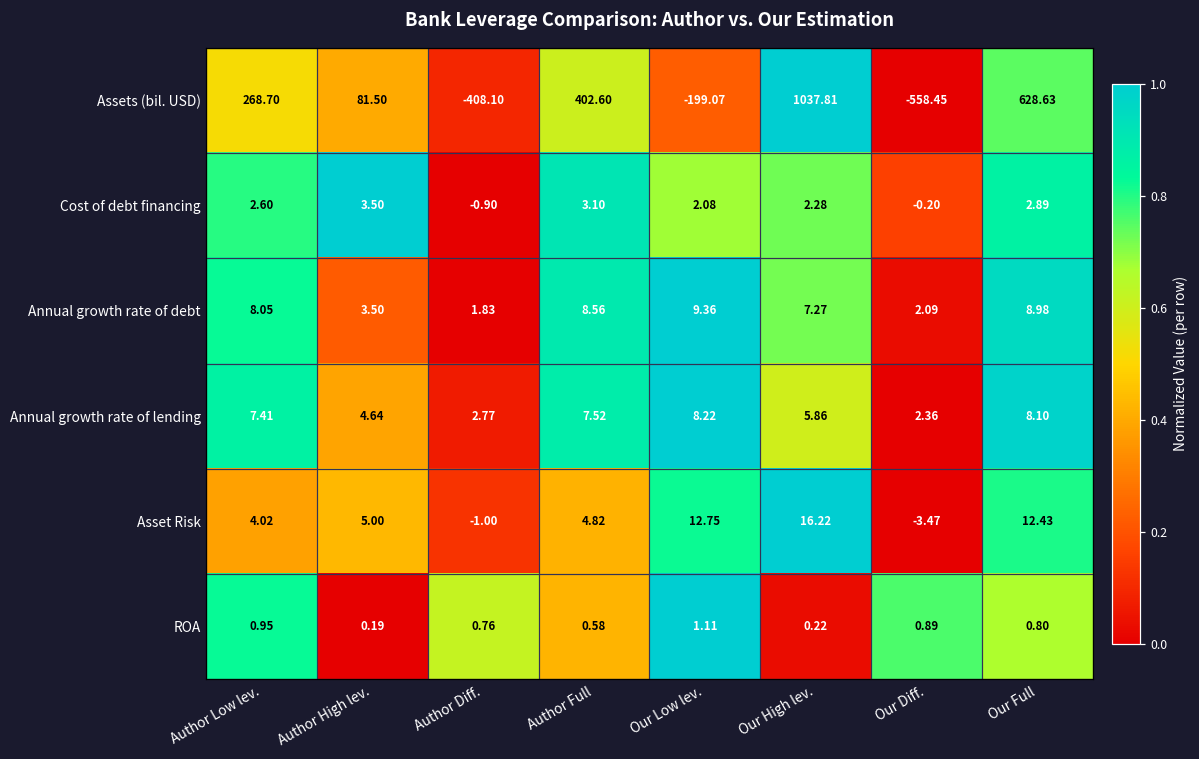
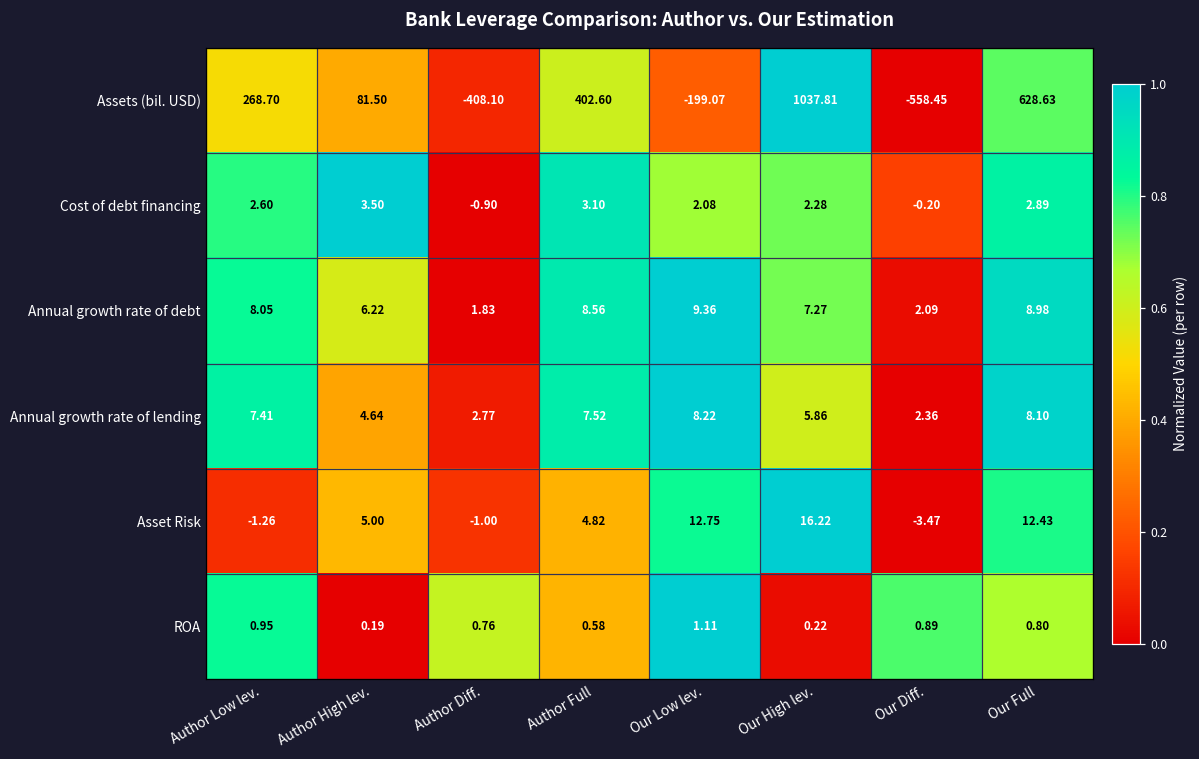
Annual growth rate of debt, Author High lev.: 3.50 -> 6.22
Asset Risk, Author Low lev.: 4.02 -> -1.26
